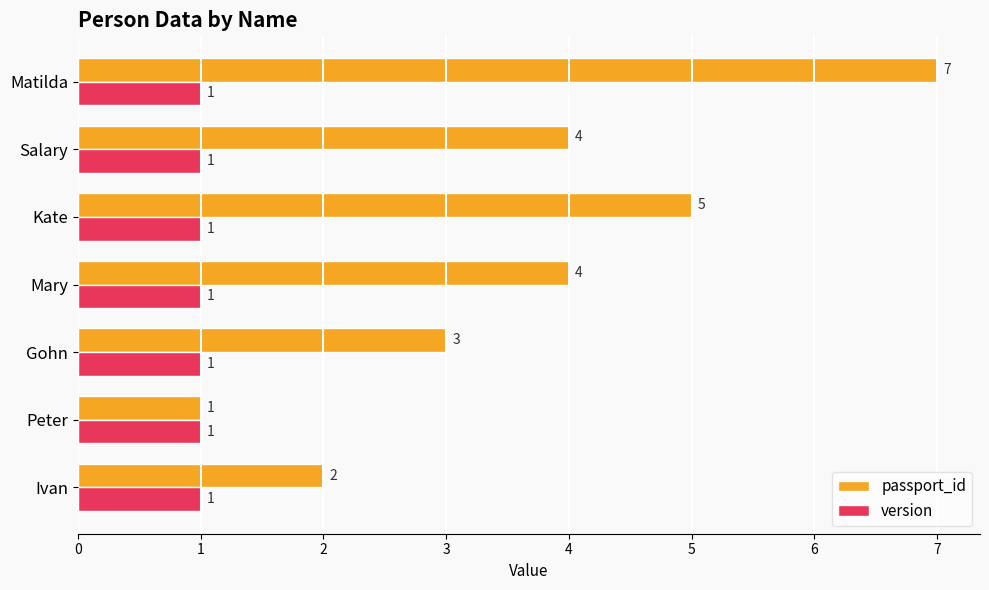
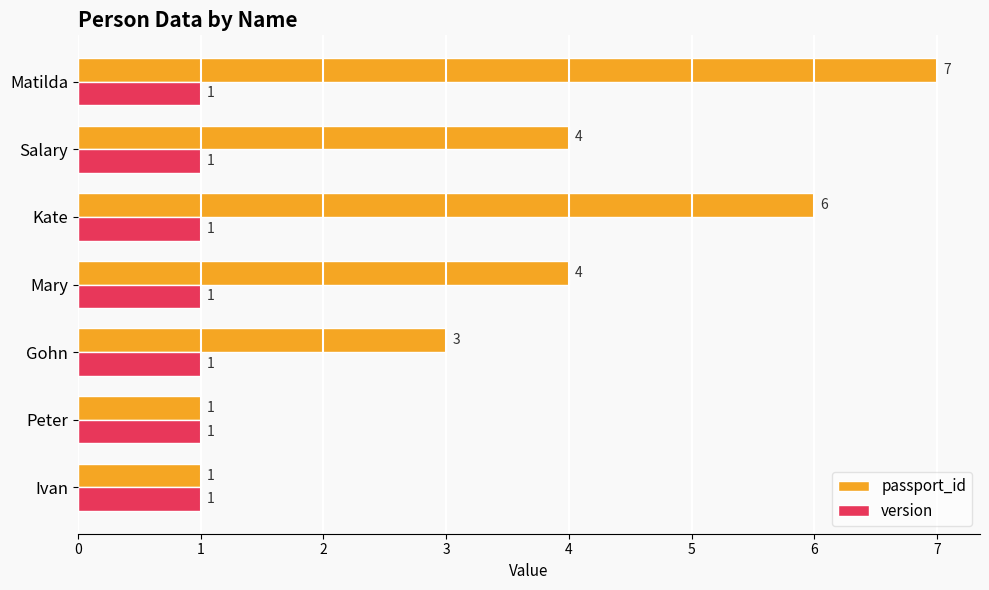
passport_id, Kate: 5 -> 6
passport_id, Ivan: 2 -> 1
